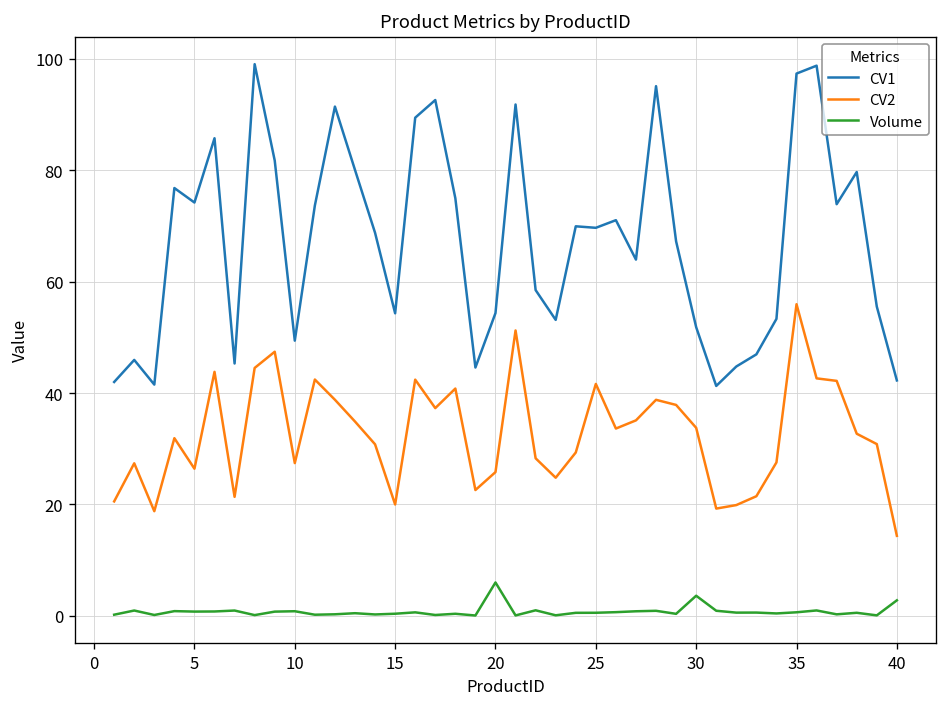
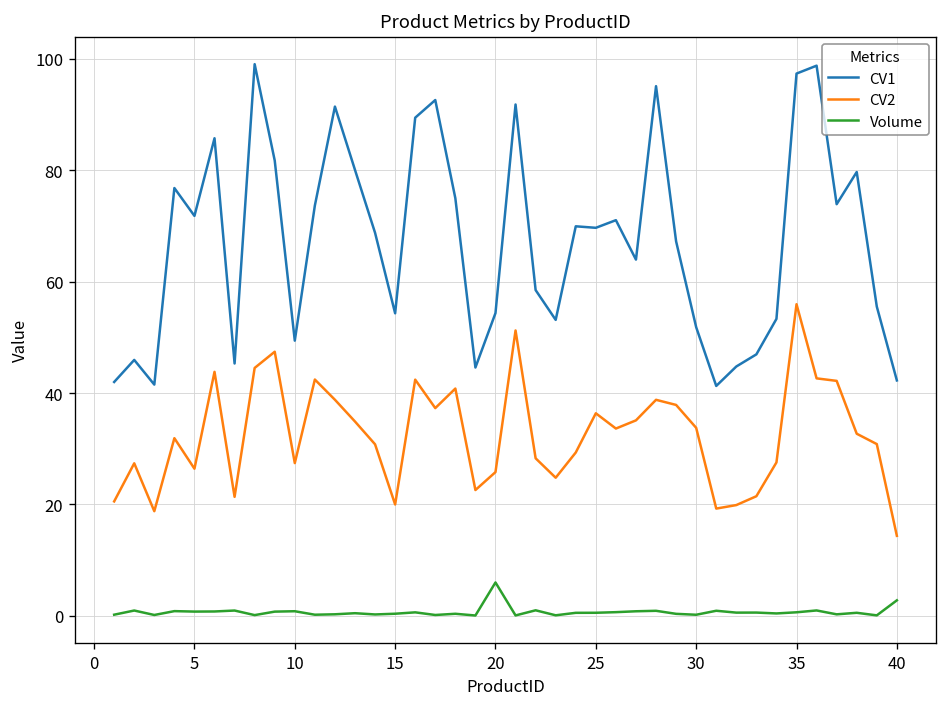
CV1, 5: 74 -> 72
CV2, 25: 42 -> 36
Volume, 30: 4 -> 0
